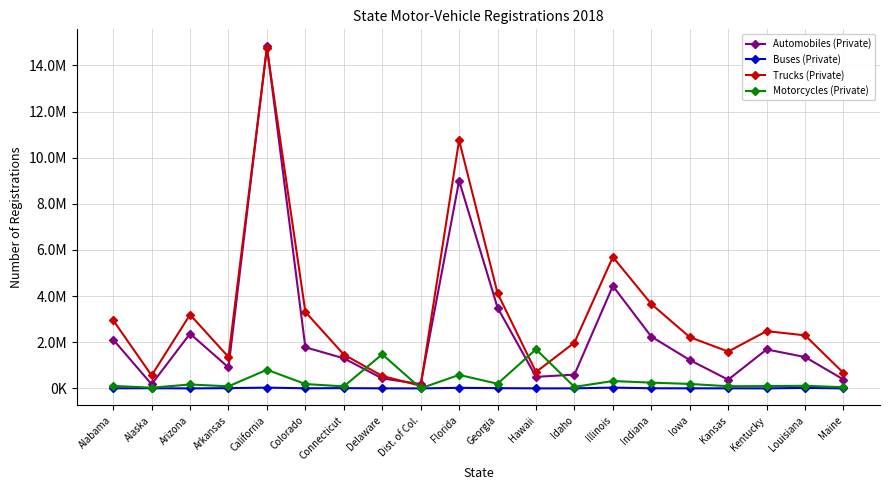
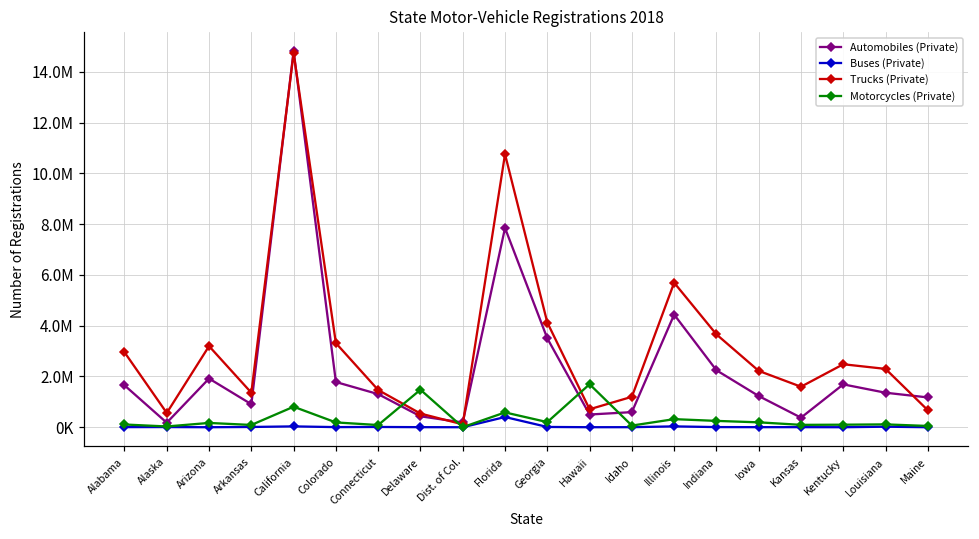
Automobiles (Private), Alabama: 2100000 -> 1700000
Automobiles (Private), Arizona: 2400000 -> 1900000
Automobiles (Private), Florida: 9000000 -> 7900000
Buses (Private), Florida: 0 -> 400000
Trucks (Private), Idaho: 2000000 -> 1200000
Automobiles (Private), Maine: 400000 -> 1200000
